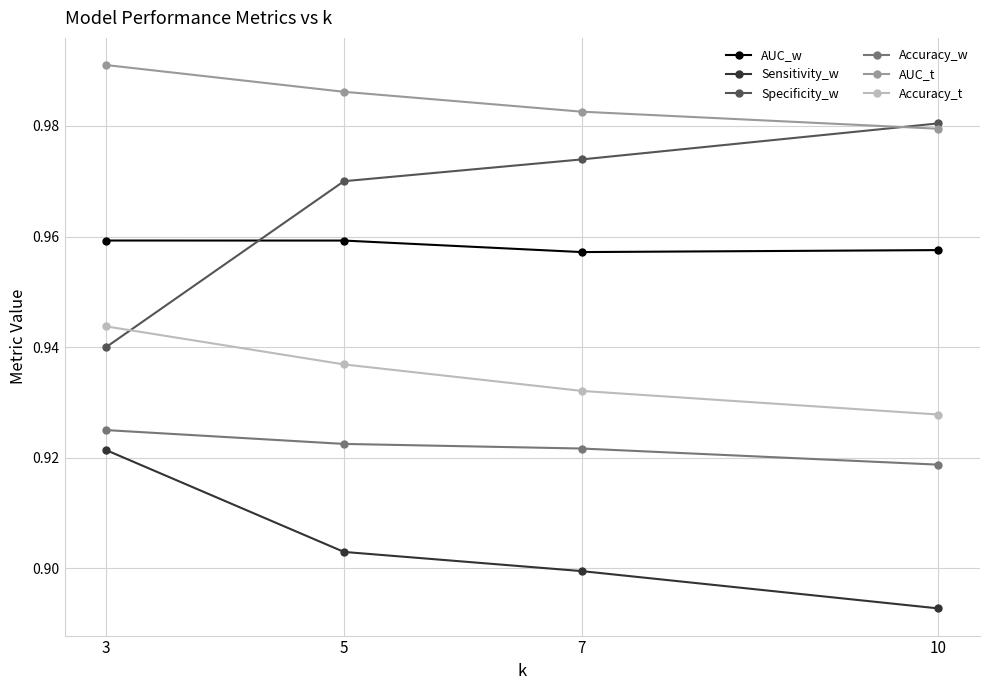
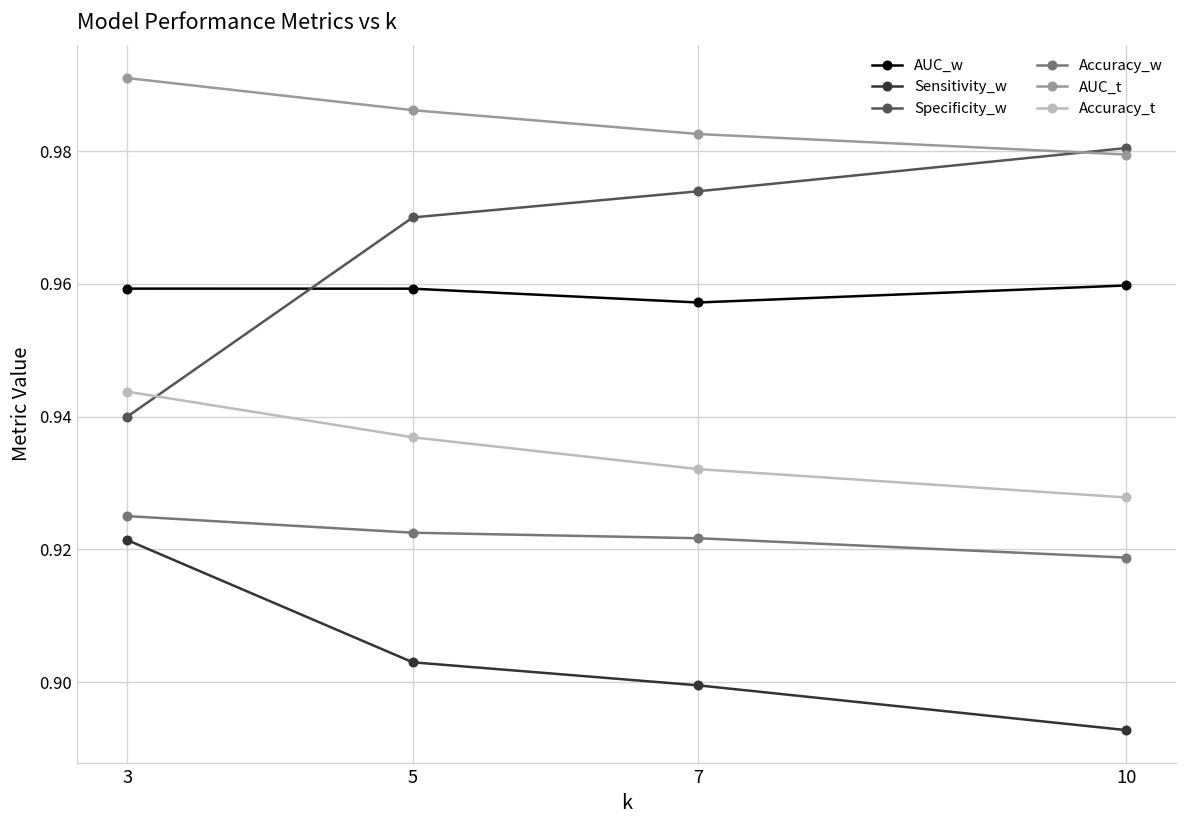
AUC_w, 10: 0.958 -> 0.960
